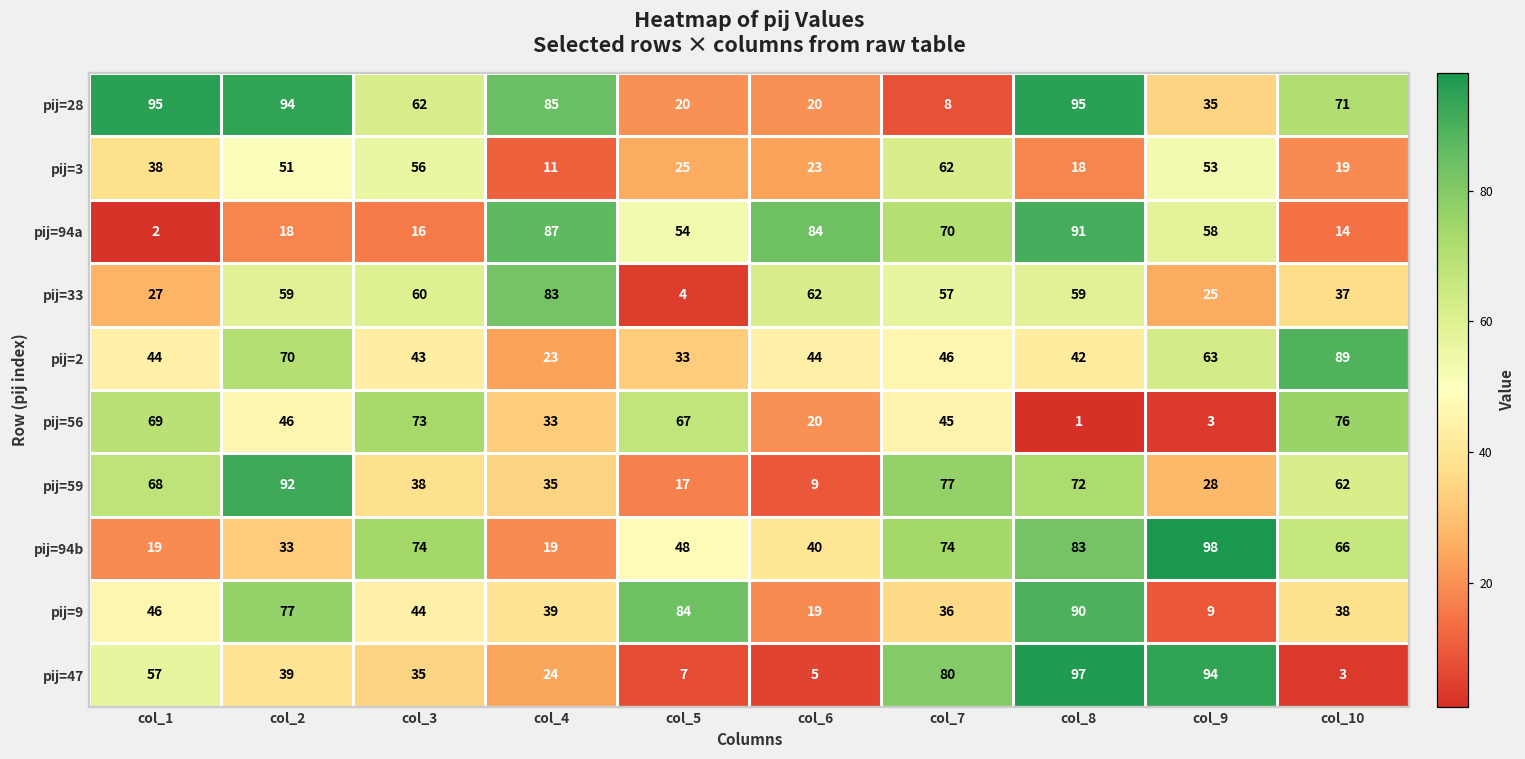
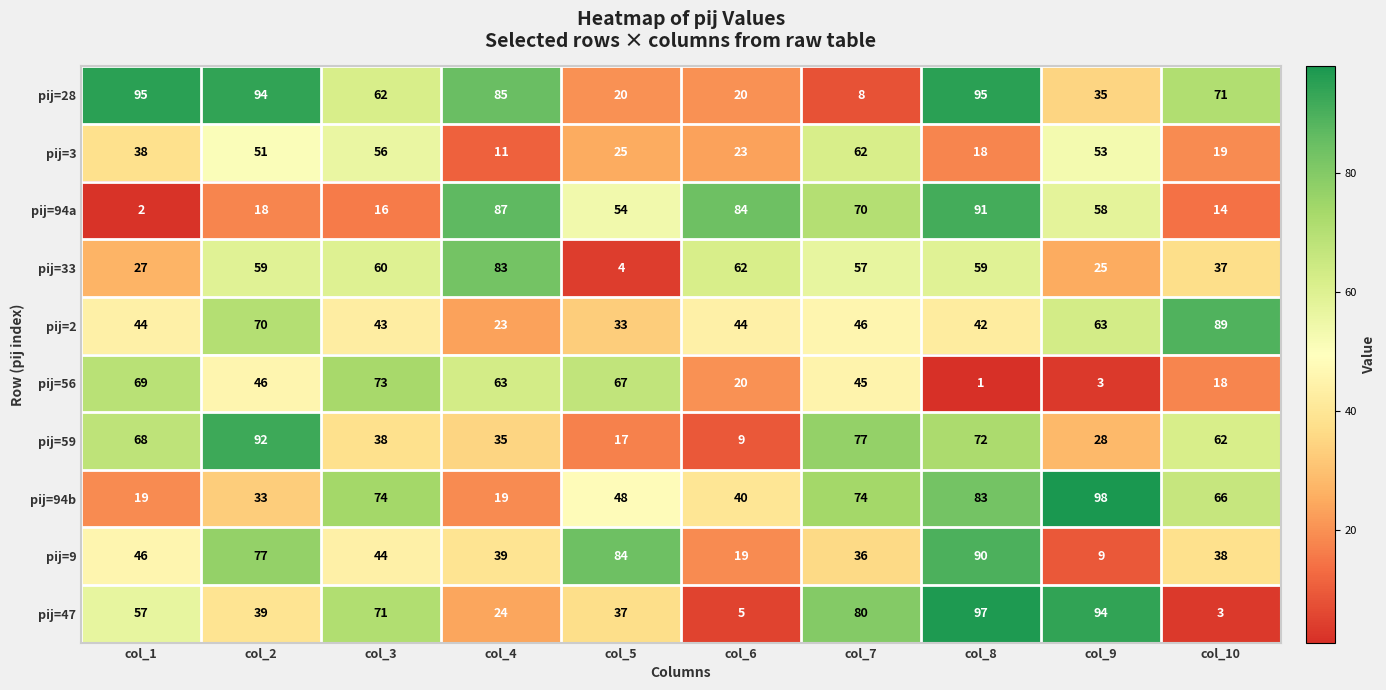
pij=56, col_4: 33 -> 63
pij=56, col_10: 76 -> 18
pij=47, col_3: 35 -> 71
pij=47, col_5: 7 -> 37
